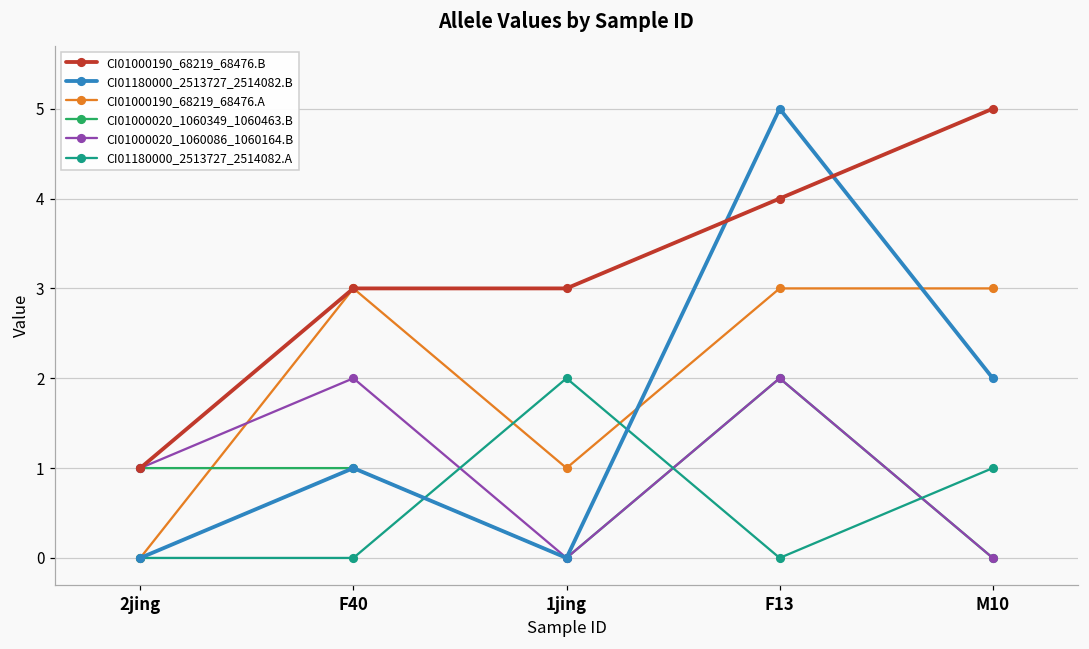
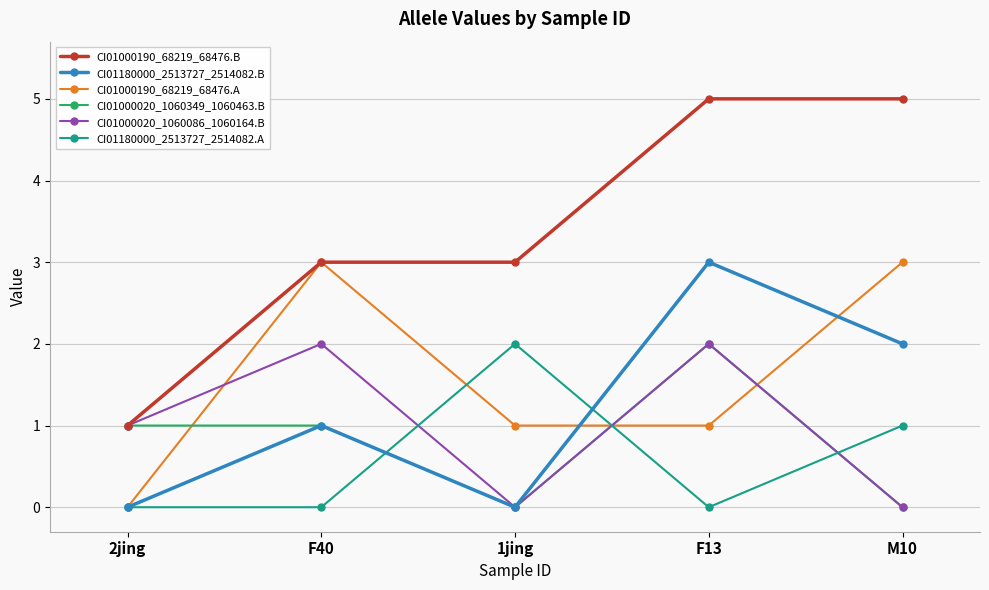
CI01000190_68219_68476.B, F13: 4 -> 5
CI01180000_2513727_2514082.B, F13: 5 -> 3
CI01000190_68219_68476.A, F13: 3 -> 1
